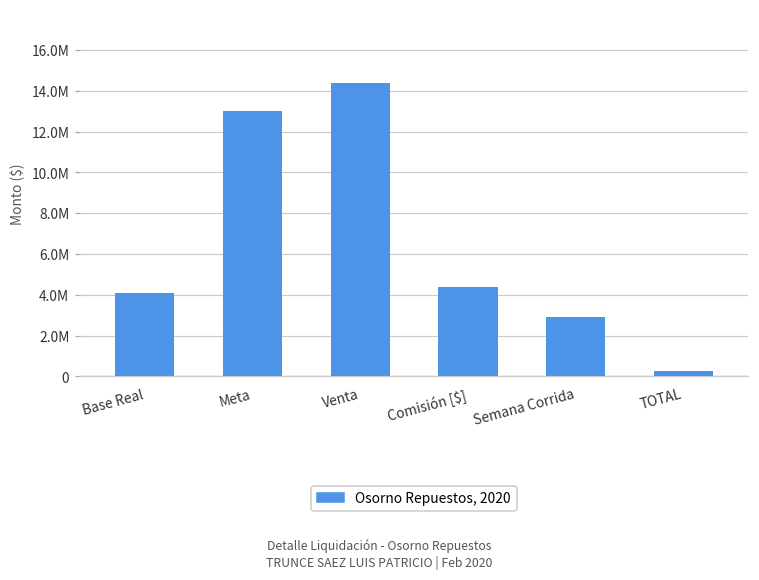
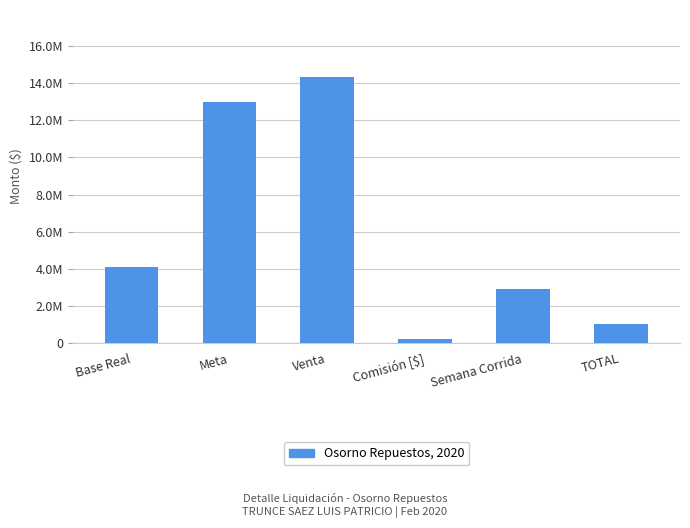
Comisión [$]: 4400000 -> 200000
TOTAL: 300000 -> 1000000
